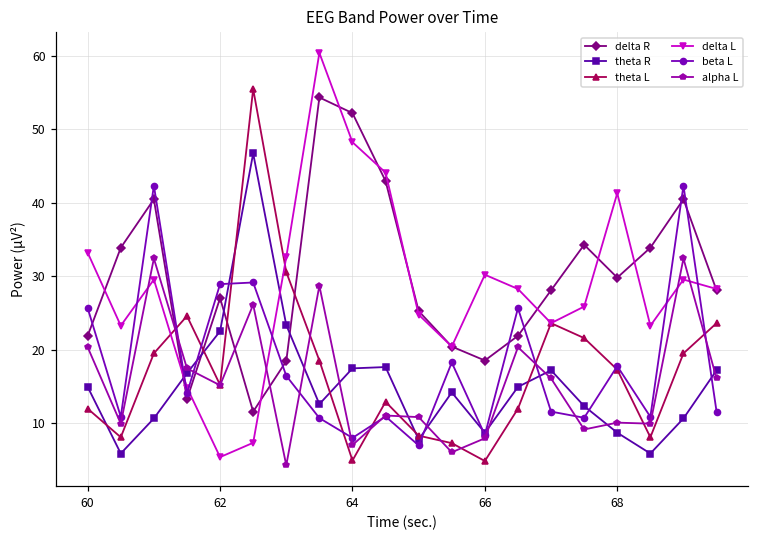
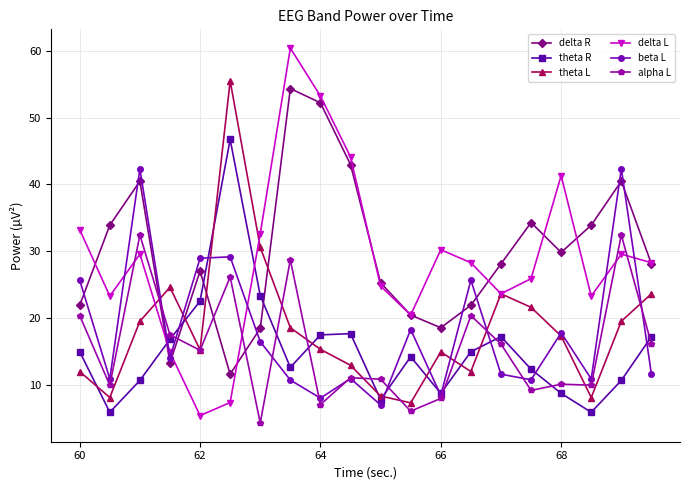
theta L, 64: 5 -> 15
delta L, 64: 48 -> 53
theta L, 66: 5 -> 15
